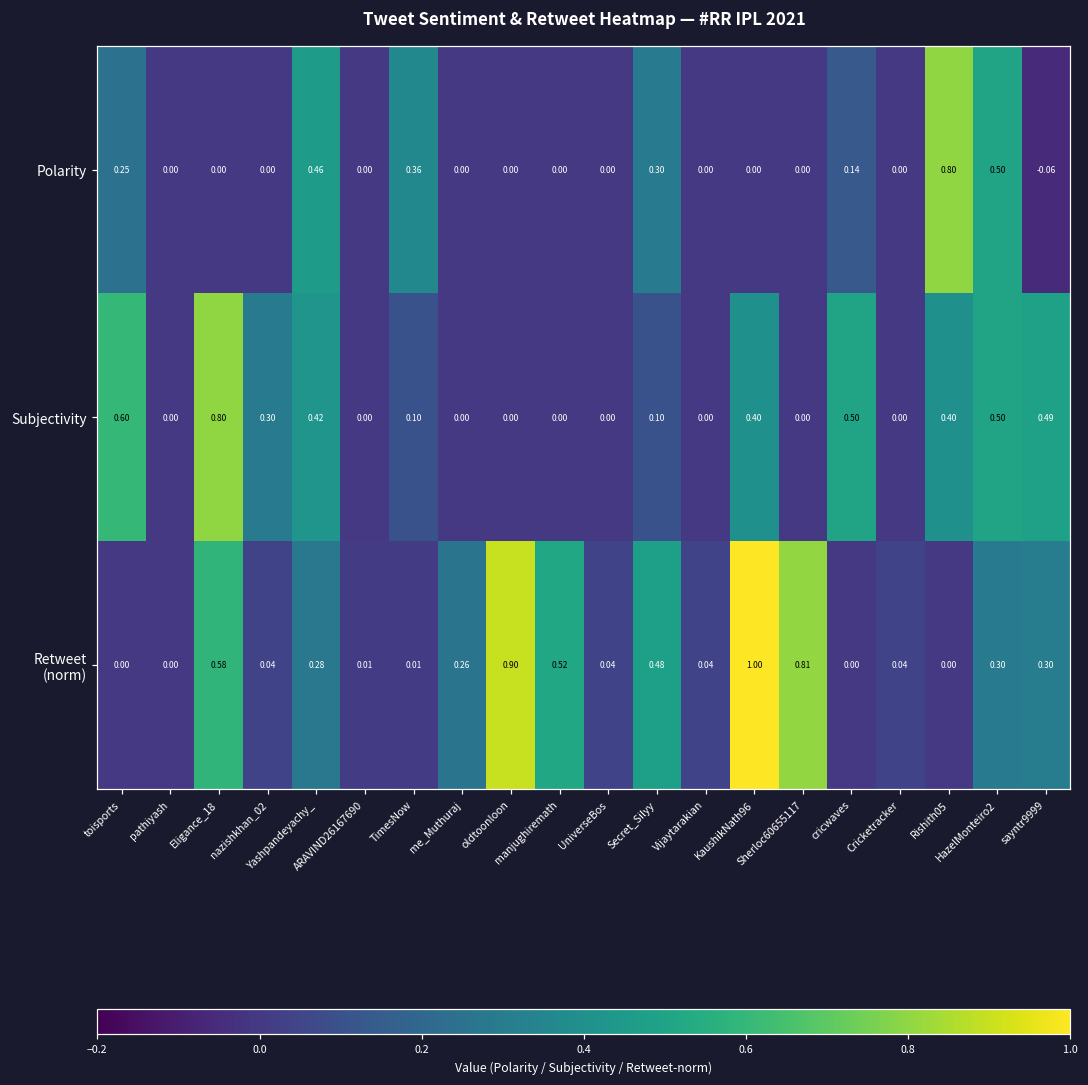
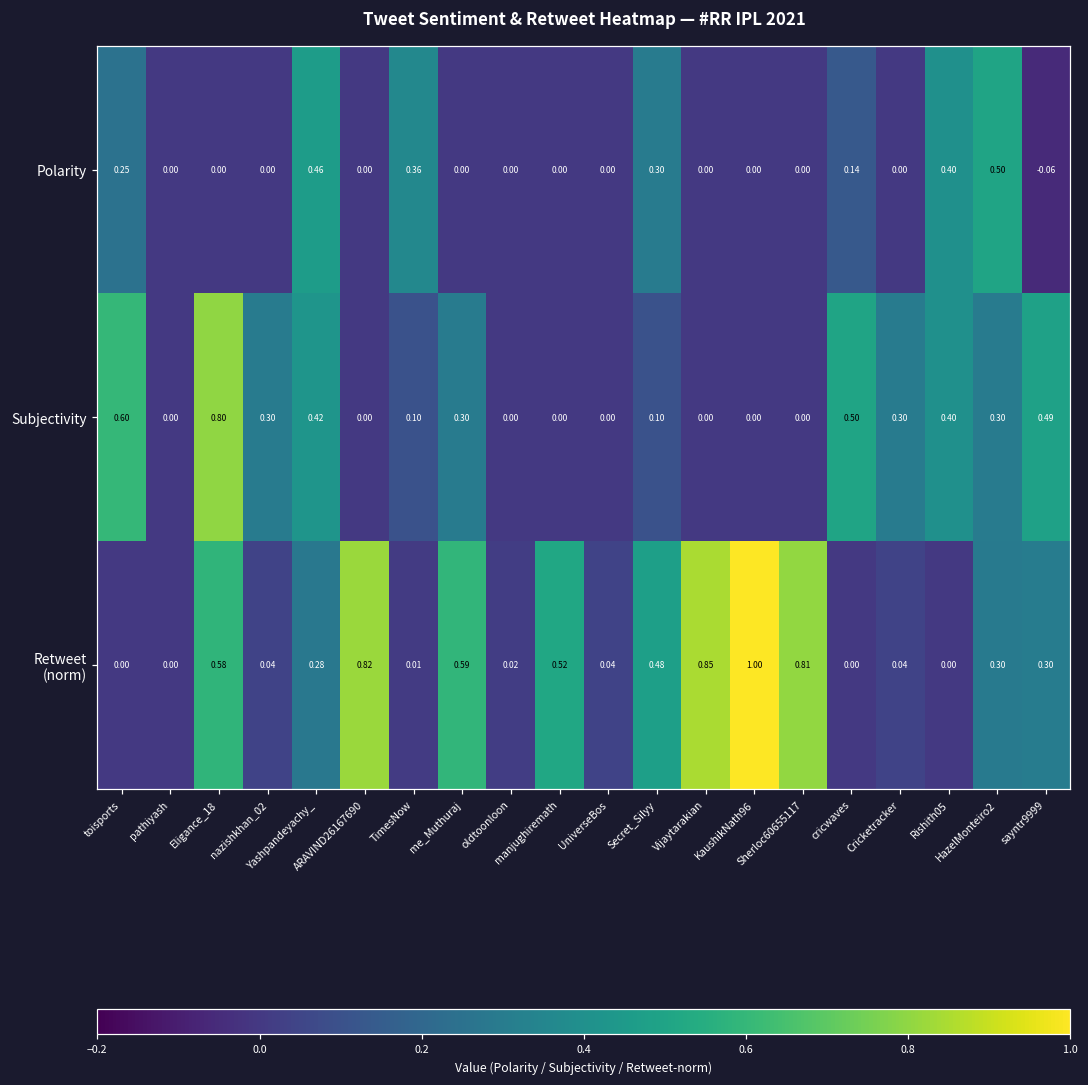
Polarity, Rishith05: 0.80 -> 0.40
Subjectivity, me_Muthuraj: 0.00 -> 0.30
Subjectivity, KaushikNath96: 0.40 -> 0.00
Subjectivity, Cricketracker: 0.00 -> 0.30
Subjectivity, HazelMonteiro2: 0.50 -> 0.30
Retweet (norm), ARAVIND26167690: 0.01 -> 0.82
Retweet (norm), me_Muthuraj: 0.26 -> 0.59
Retweet (norm), oldtoonloon: 0.90 -> 0.02
Retweet (norm), Vijaytarakian: 0.04 -> 0.85
